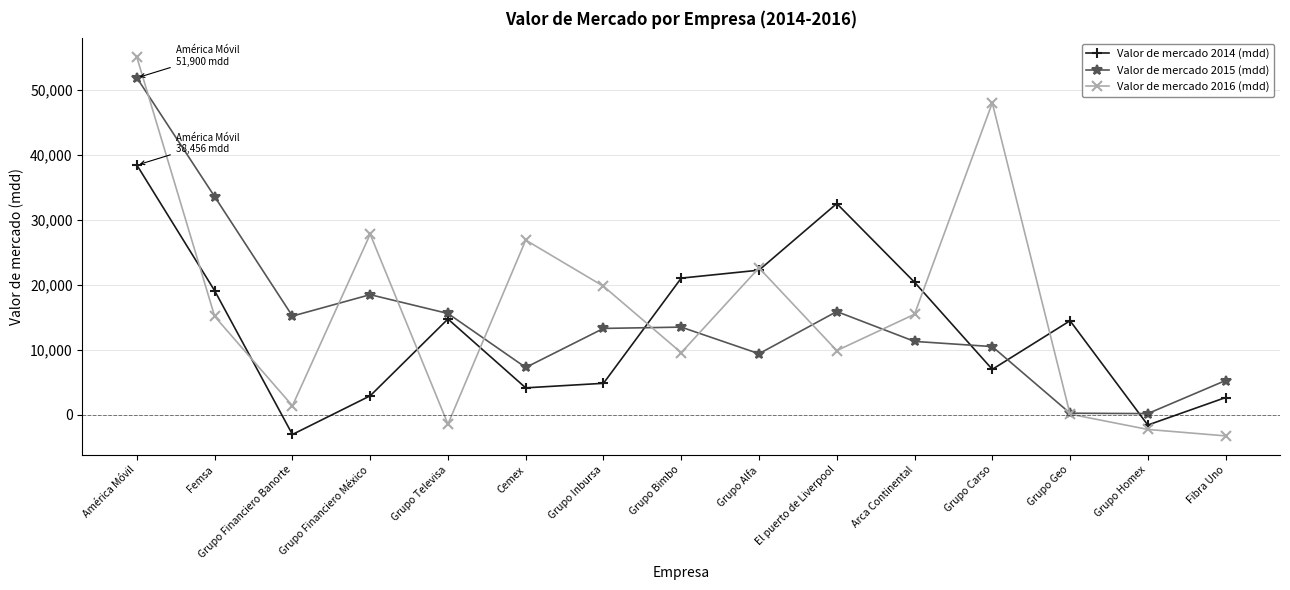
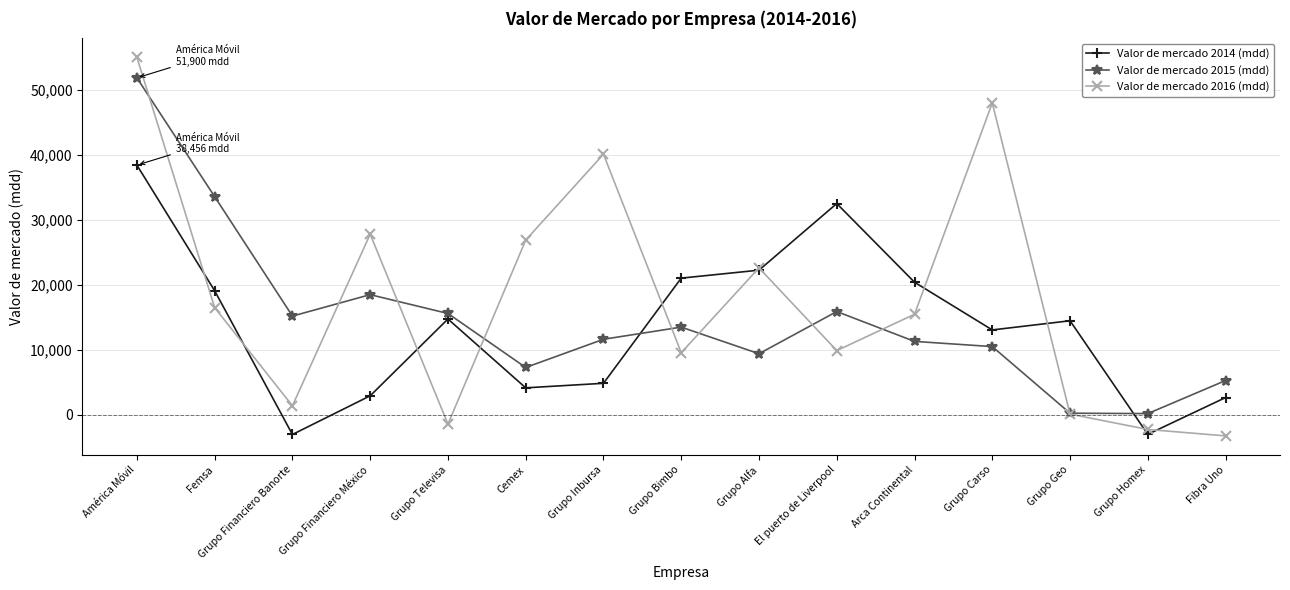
Valor de mercado 2016 (mdd), Femsa: 15,000 -> 17,000
Valor de mercado 2015 (mdd), Grupo Inbursa: 13,000 -> 12,000
Valor de mercado 2016 (mdd), Grupo Inbursa: 20,000 -> 40,000
Valor de mercado 2014 (mdd), Grupo Carso: 7,000 -> 13,000
Valor de mercado 2014 (mdd), Grupo Homex: -2,000 -> -3,000
